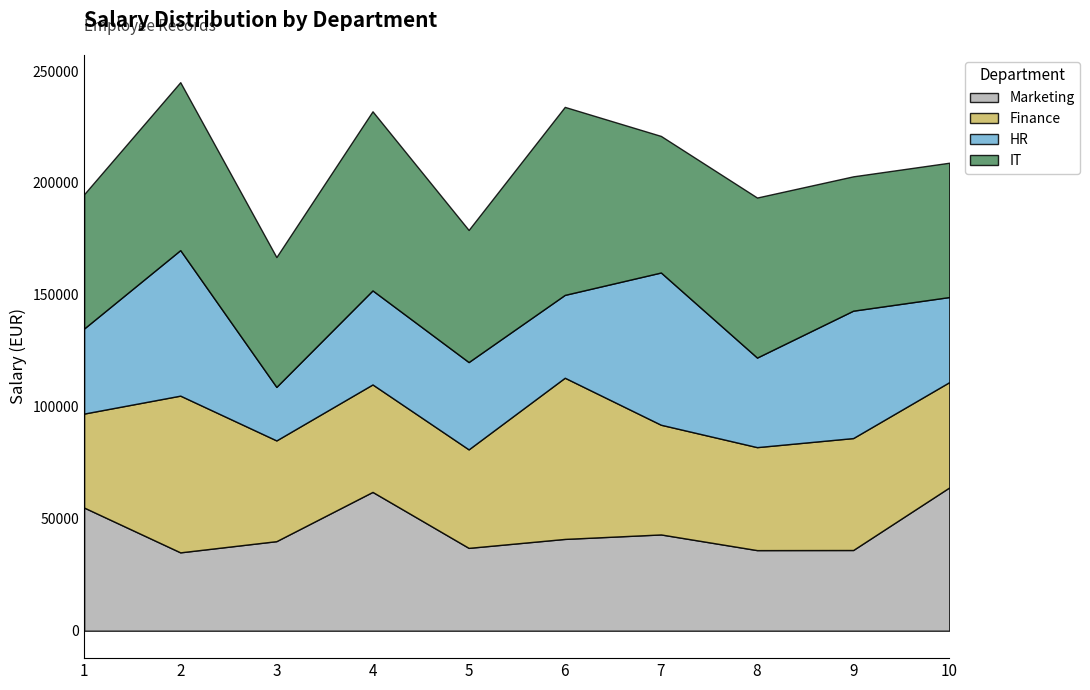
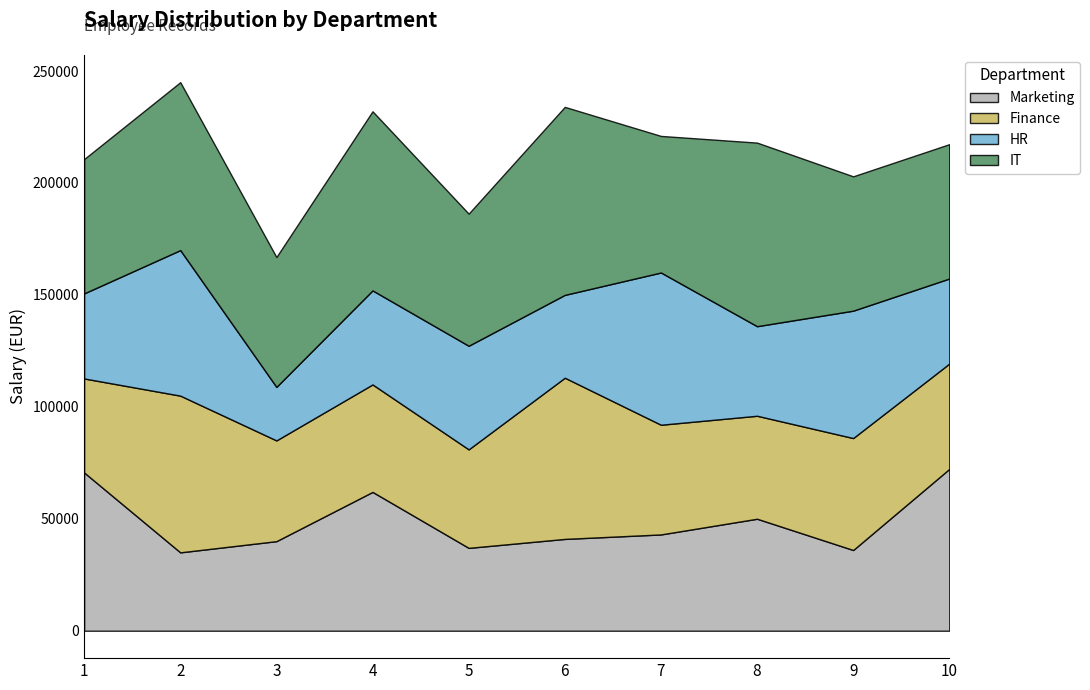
Marketing, 1: 55000 -> 71000
HR, 5: 39000 -> 46000
Marketing, 8: 36000 -> 50000
IT, 8: 71000 -> 82000
Marketing, 10: 64000 -> 72000
